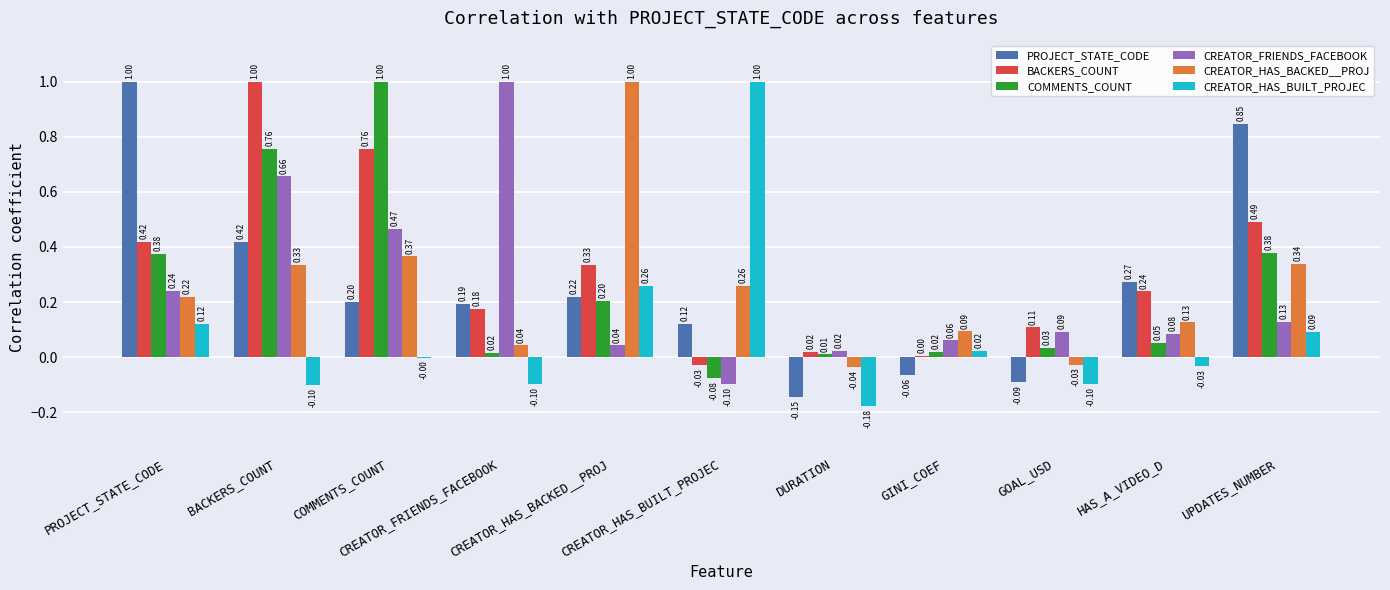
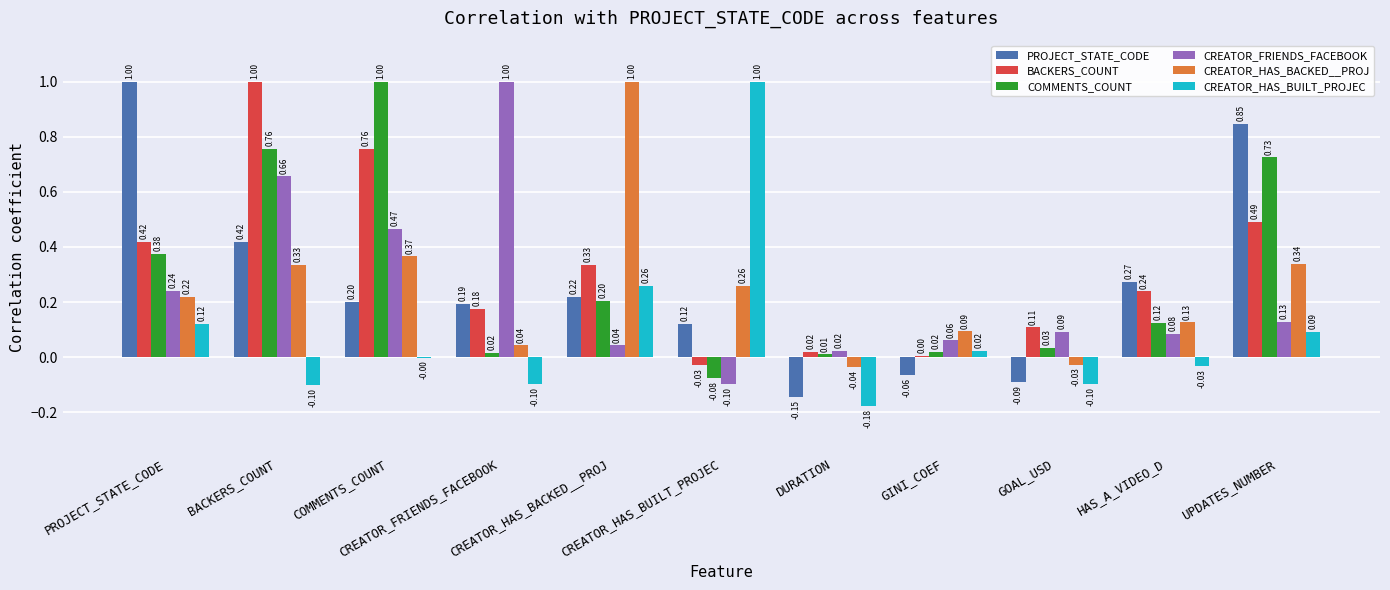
COMMENTS_COUNT, HAS_A_VIDEO_D: 0.05 -> 0.12
COMMENTS_COUNT, UPDATES_NUMBER: 0.38 -> 0.73
